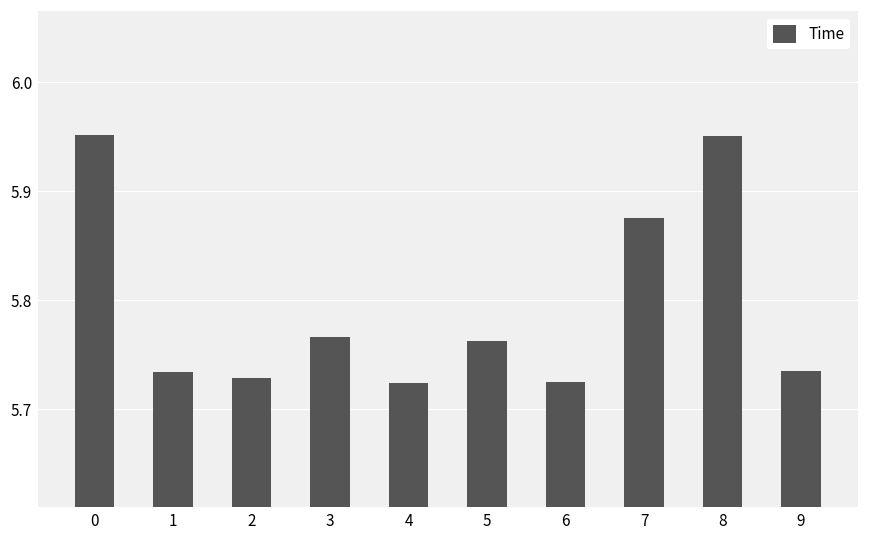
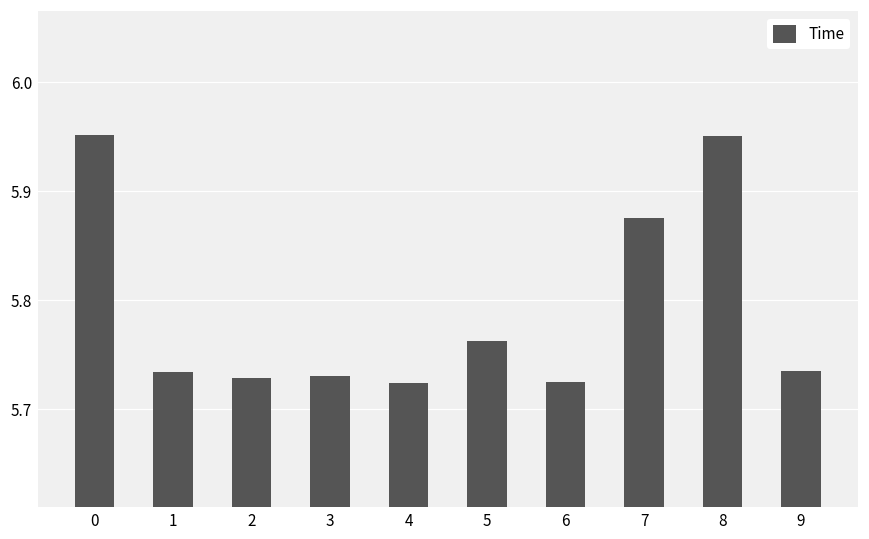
3: 5.77 -> 5.73
